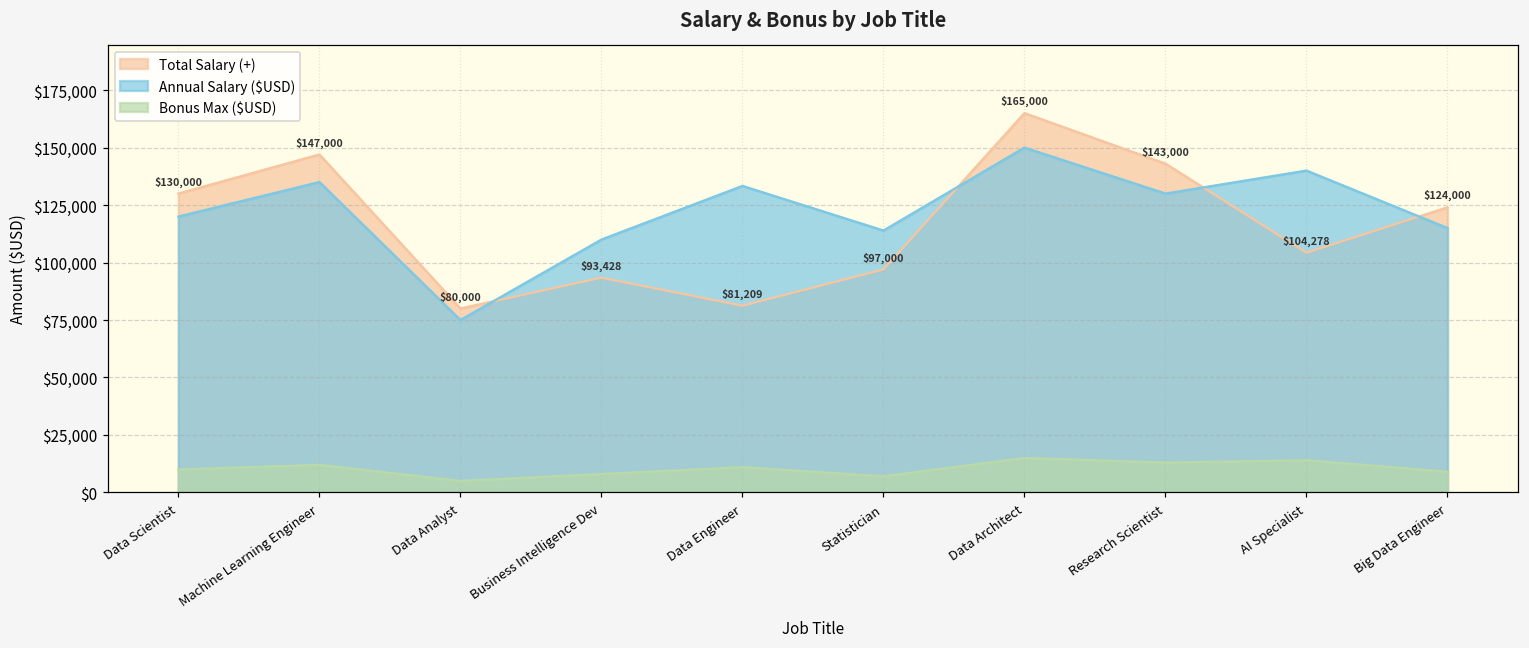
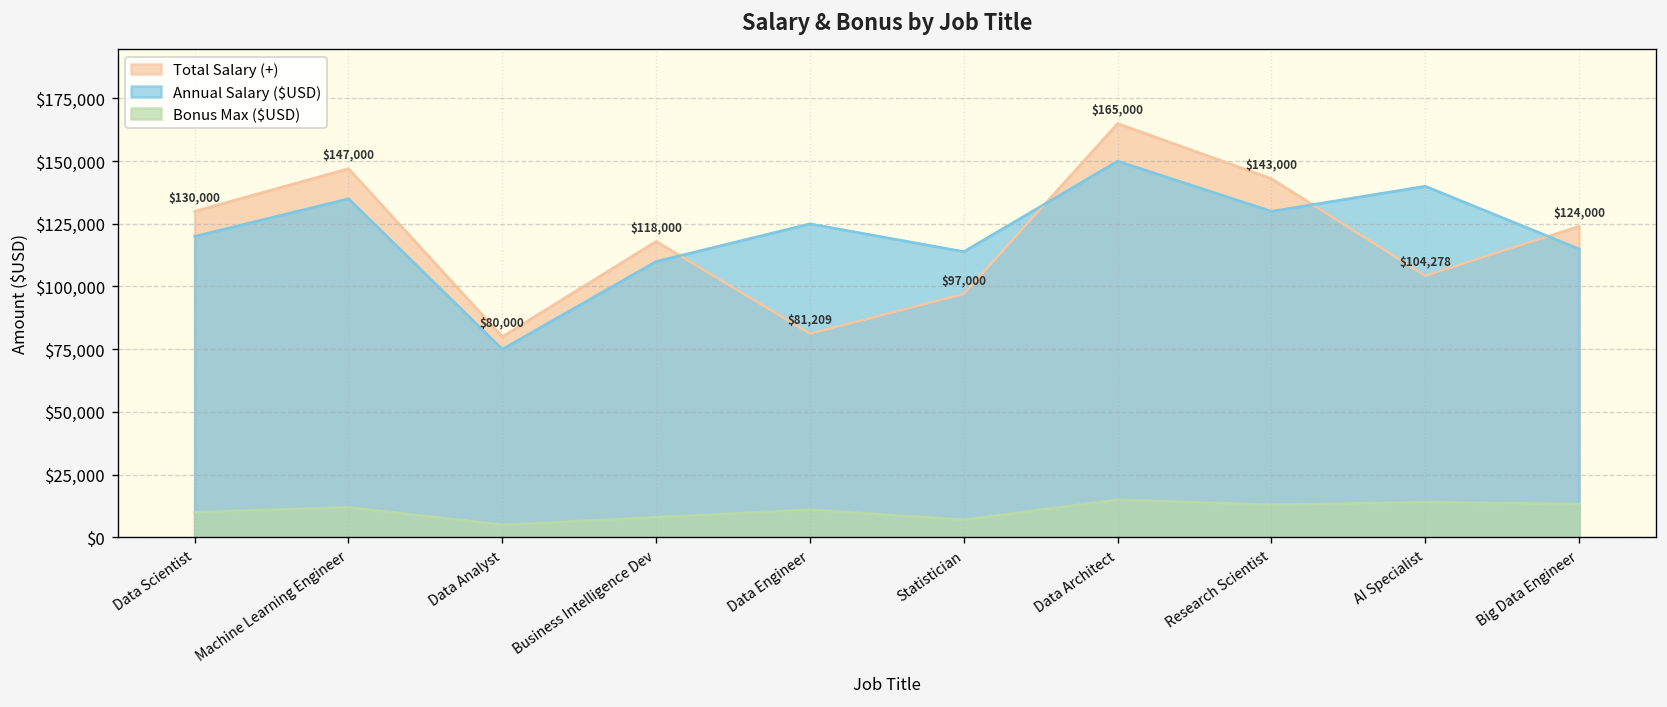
Total Salary (+), Business Intelligence Dev: $93,428 -> $118,000
Annual Salary ($USD), Data Engineer: $133,000 -> $125,000
Bonus Max ($USD), Big Data Engineer: $9,000 -> $13,000
